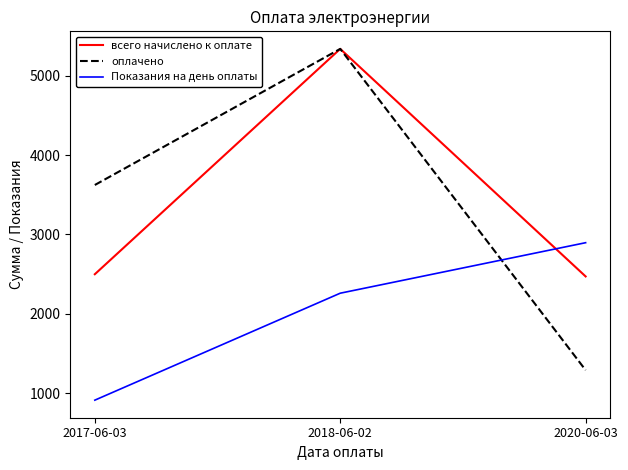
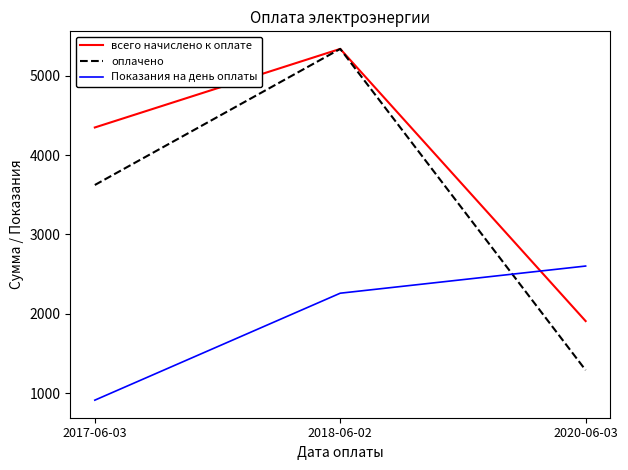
всего начислено к оплате, 2017-06-03: 2500 -> 4300
всего начислено к оплате, 2020-06-03: 2500 -> 1900
Показания на день оплаты, 2020-06-03: 2900 -> 2600
